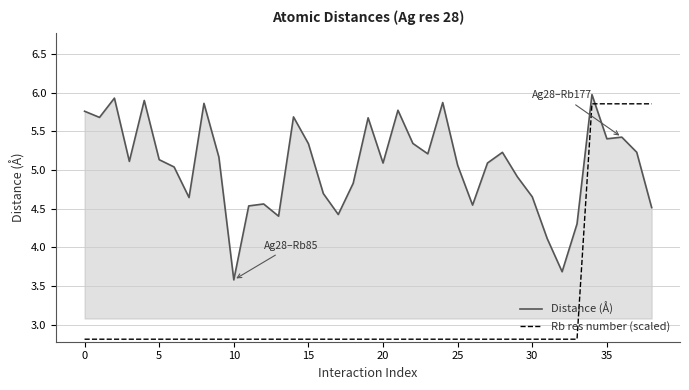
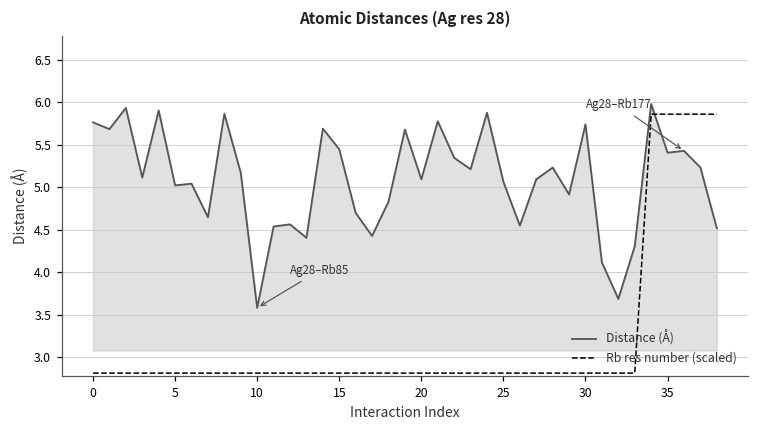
Distance (Å), 5: 5.1 -> 5.0
Distance (Å), 15: 5.3 -> 5.4
Distance (Å), 30: 4.7 -> 5.7
